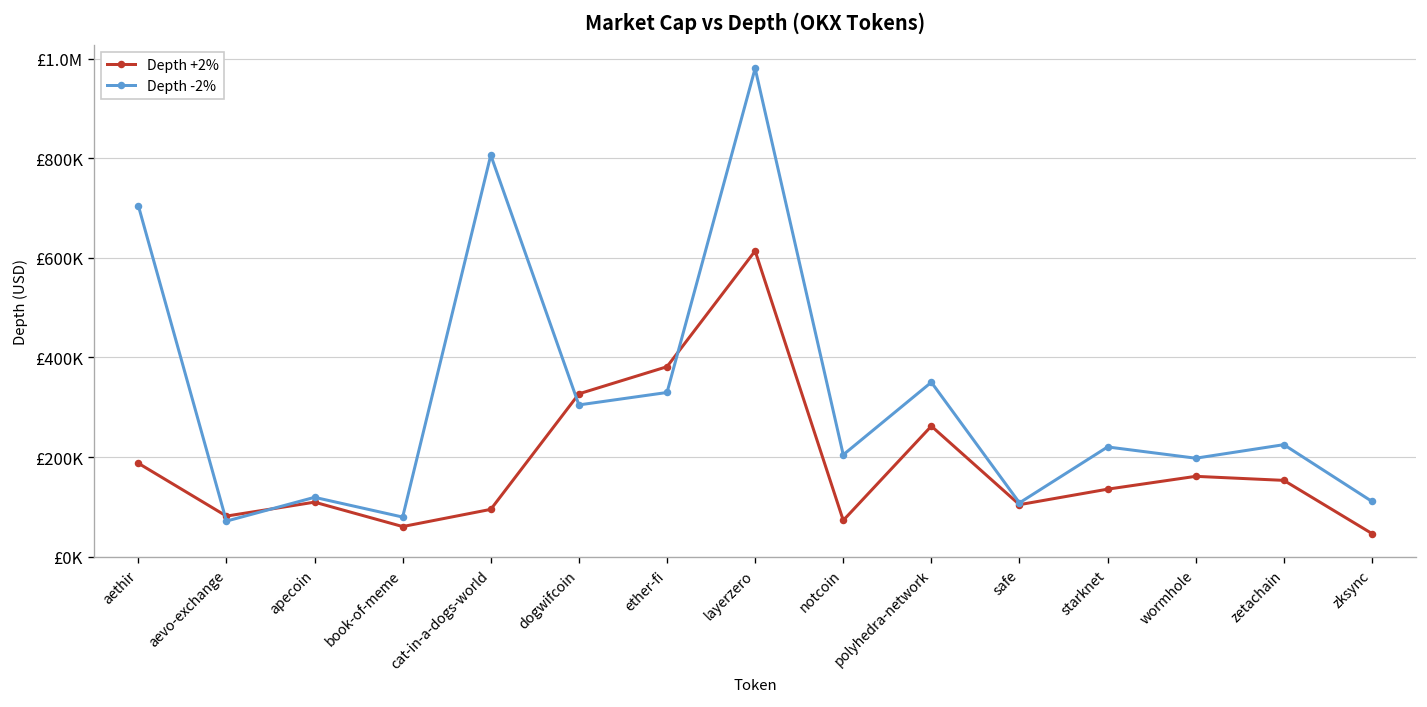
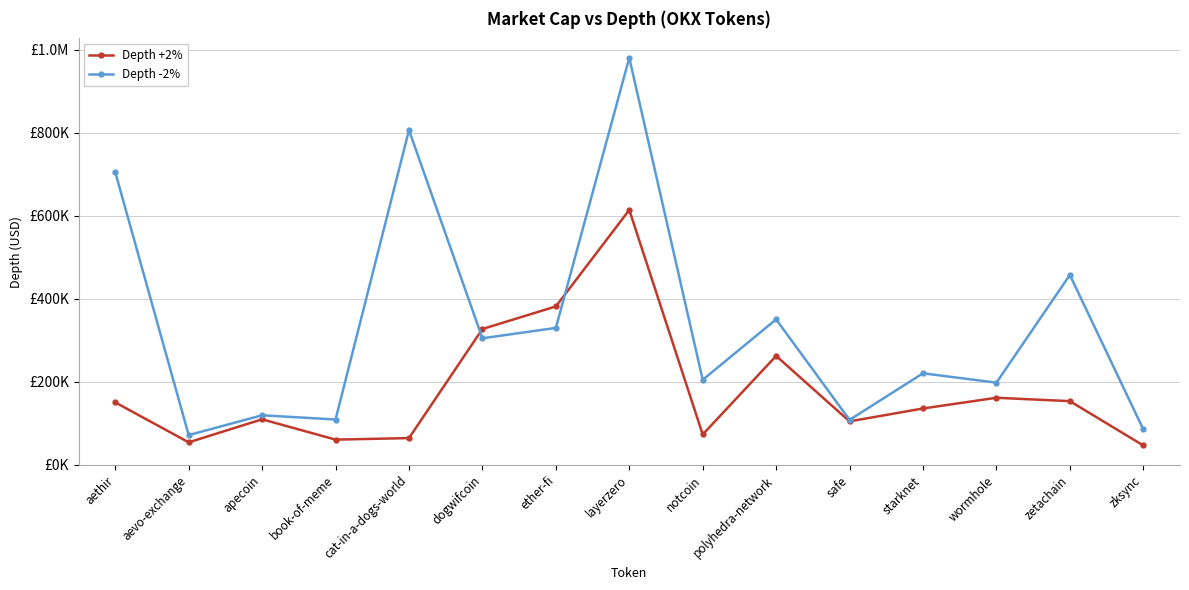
Depth +2%, aethir: £190000 -> £150000
Depth +2%, aevo-exchange: £80000 -> £50000
Depth -2%, book-of-meme: £80000 -> £110000
Depth +2%, cat-in-a-dogs-world: £100000 -> £60000
Depth -2%, zetachain: £230000 -> £460000
Depth -2%, zksync: £110000 -> £90000
